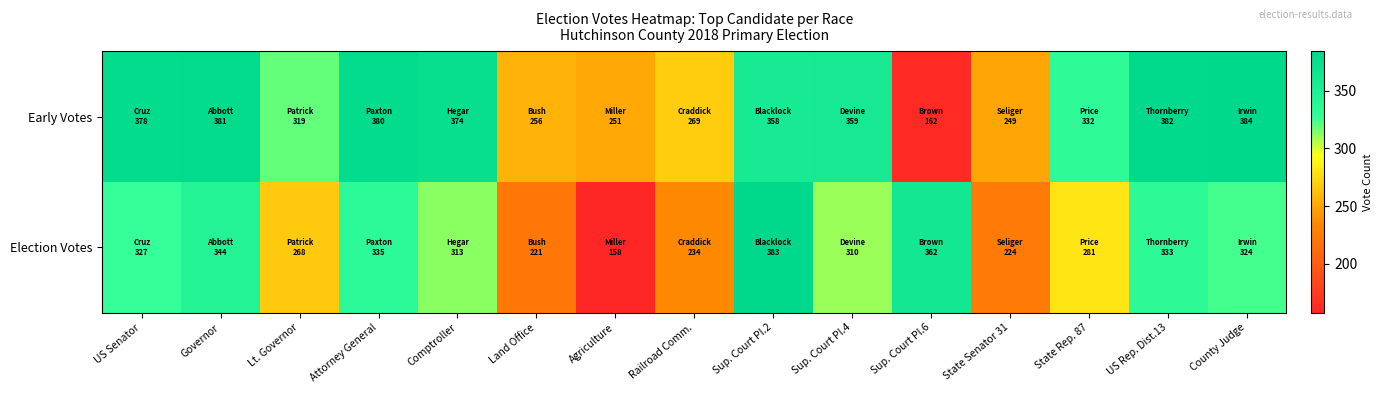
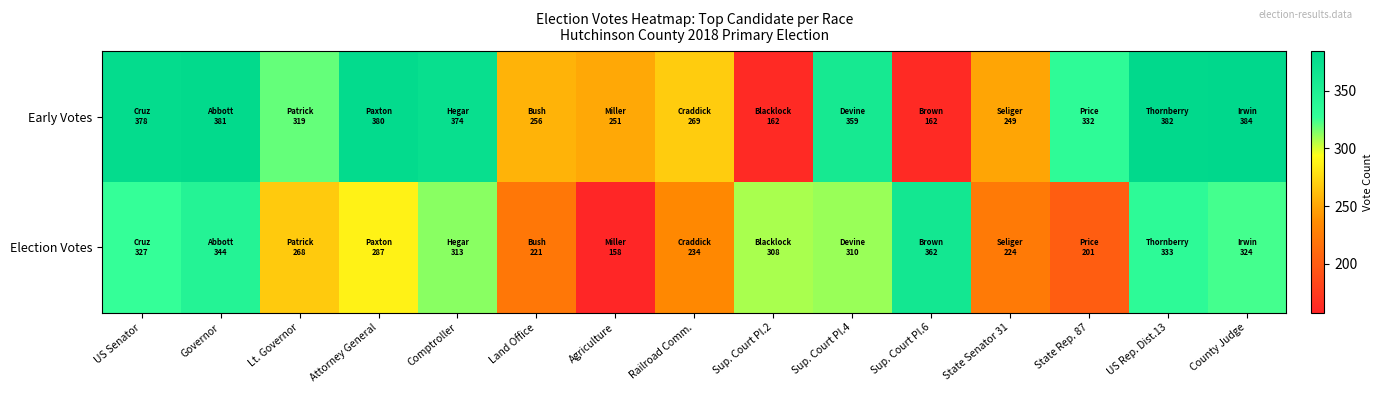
Early Votes, Sup. Court Pl.2: 358 -> 162
Election Votes, Attorney General: 335 -> 287
Election Votes, Sup. Court Pl.2: 383 -> 308
Election Votes, State Rep. 87: 281 -> 201
